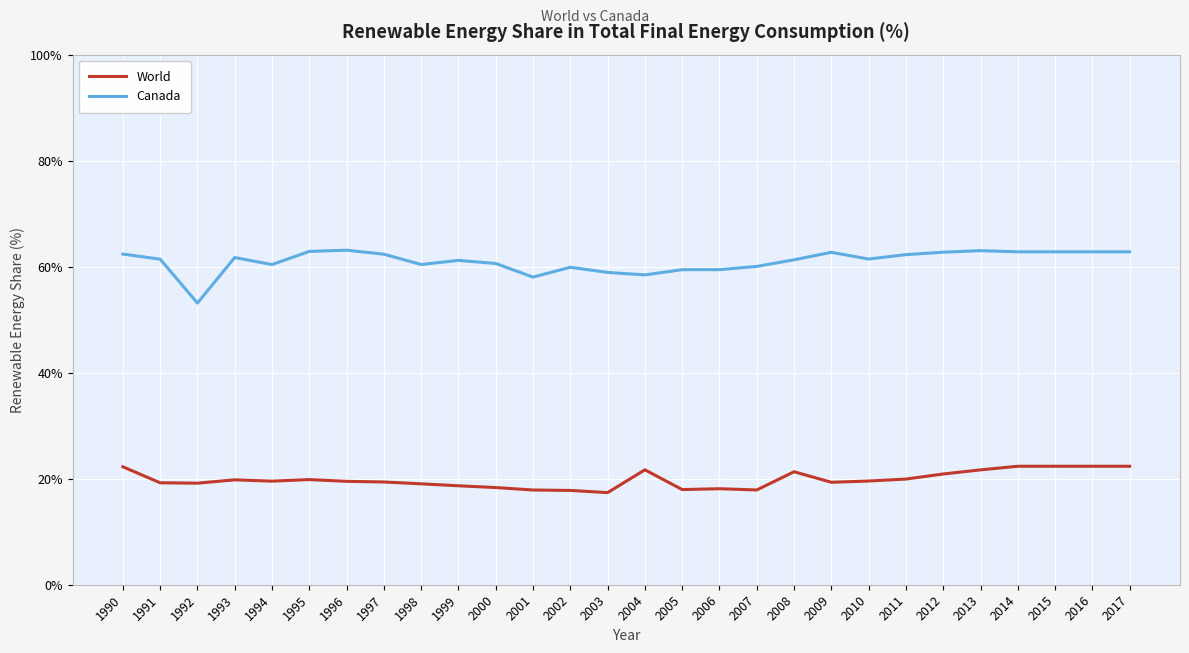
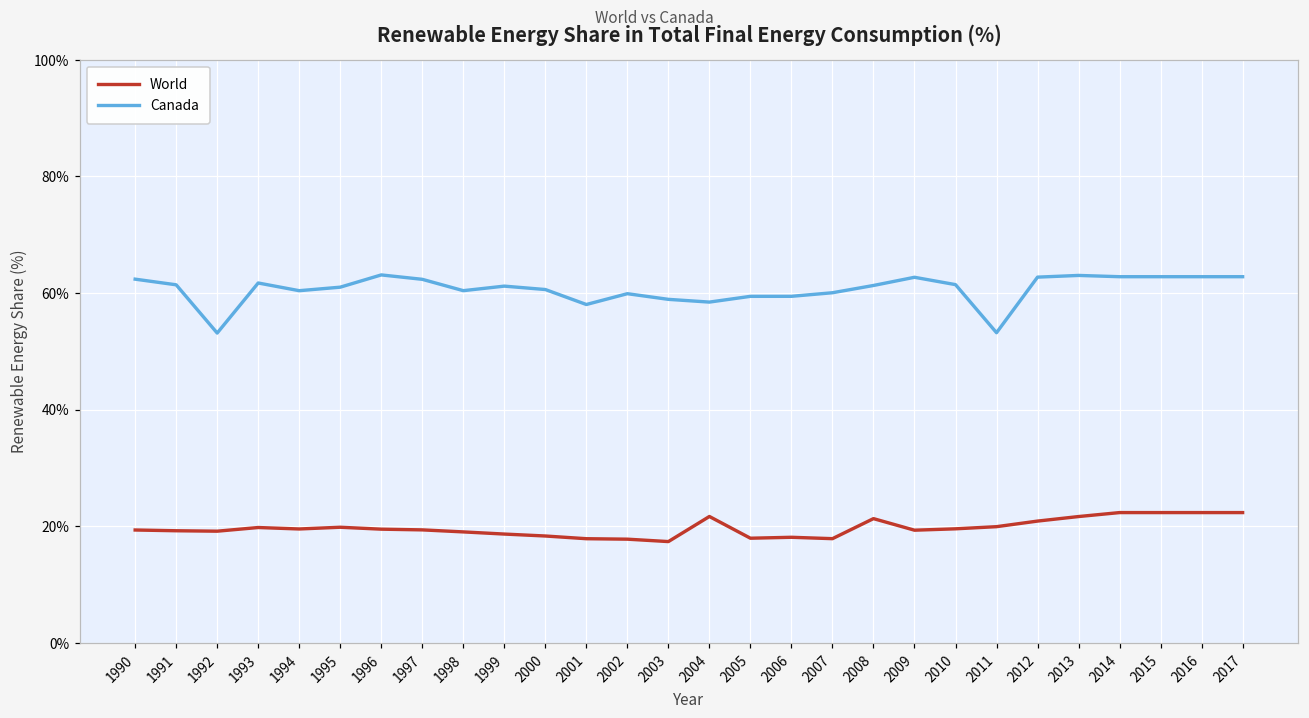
World, 1990: 22% -> 19%
Canada, 1995: 63% -> 61%
Canada, 2011: 62% -> 53%
